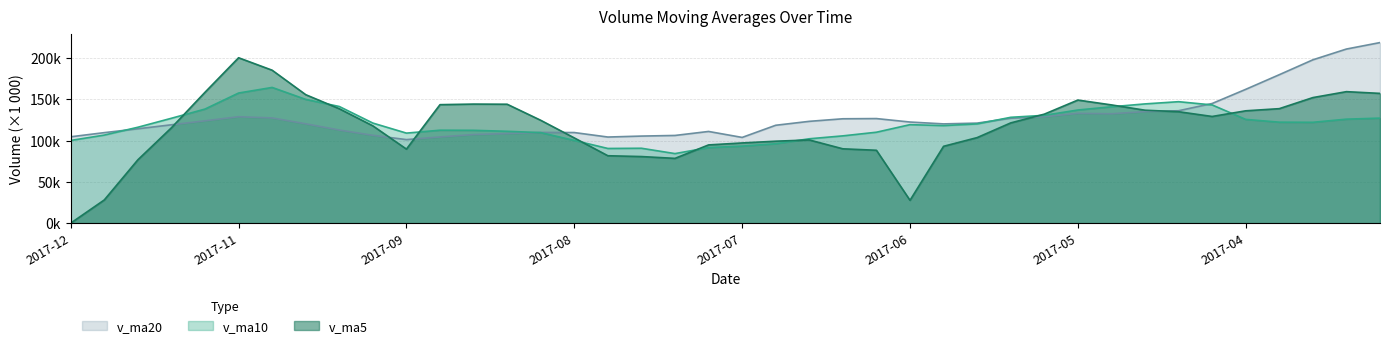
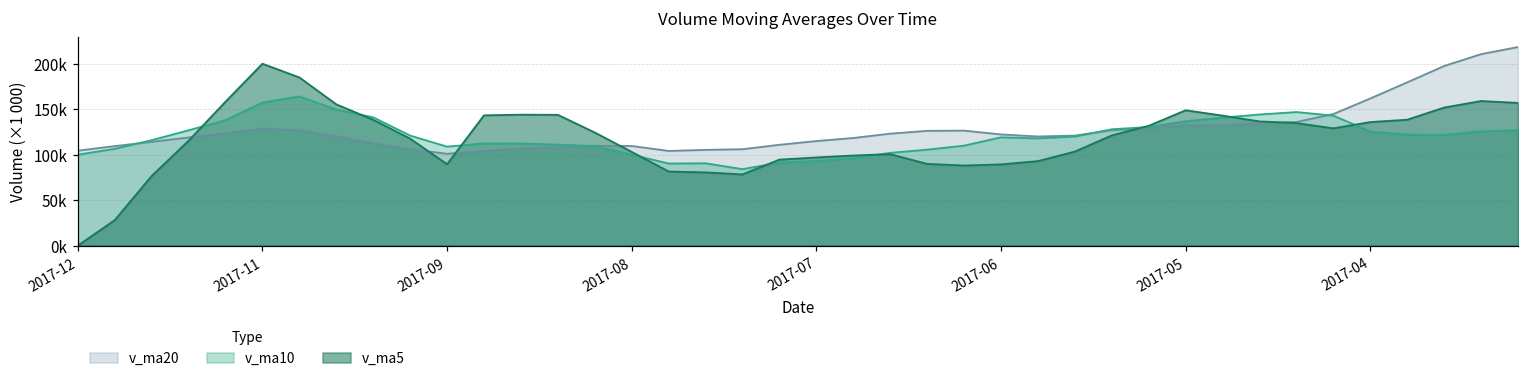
v_ma20, 2017-07: 100000 -> 120000
v_ma5, 2017-06: 30000 -> 90000
